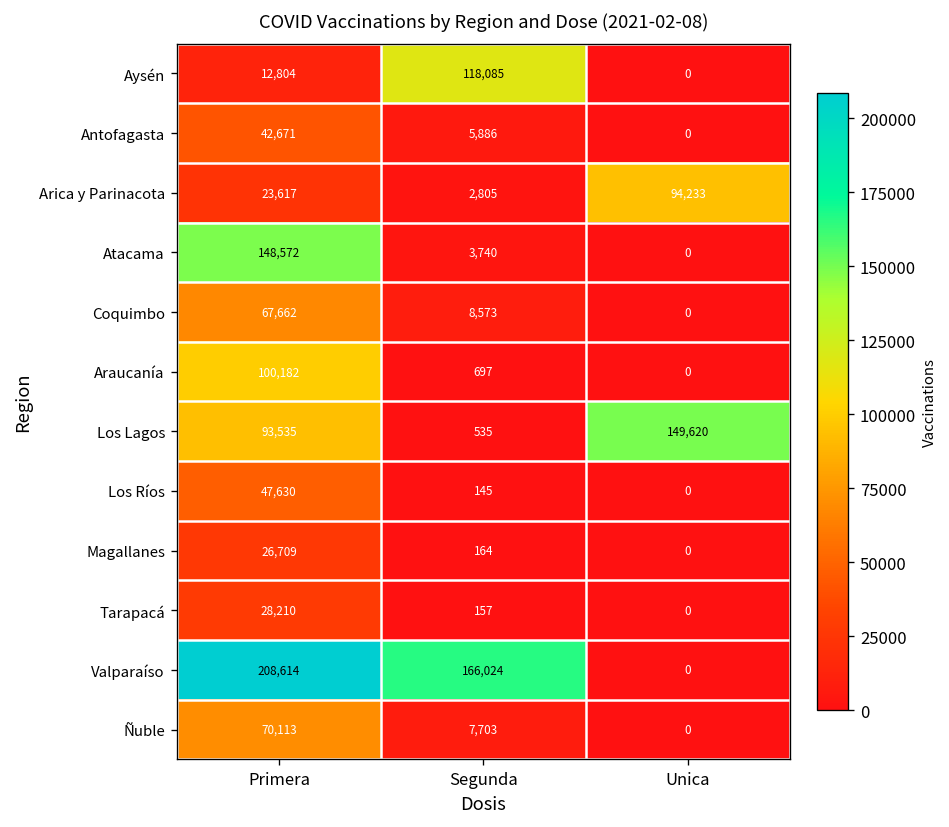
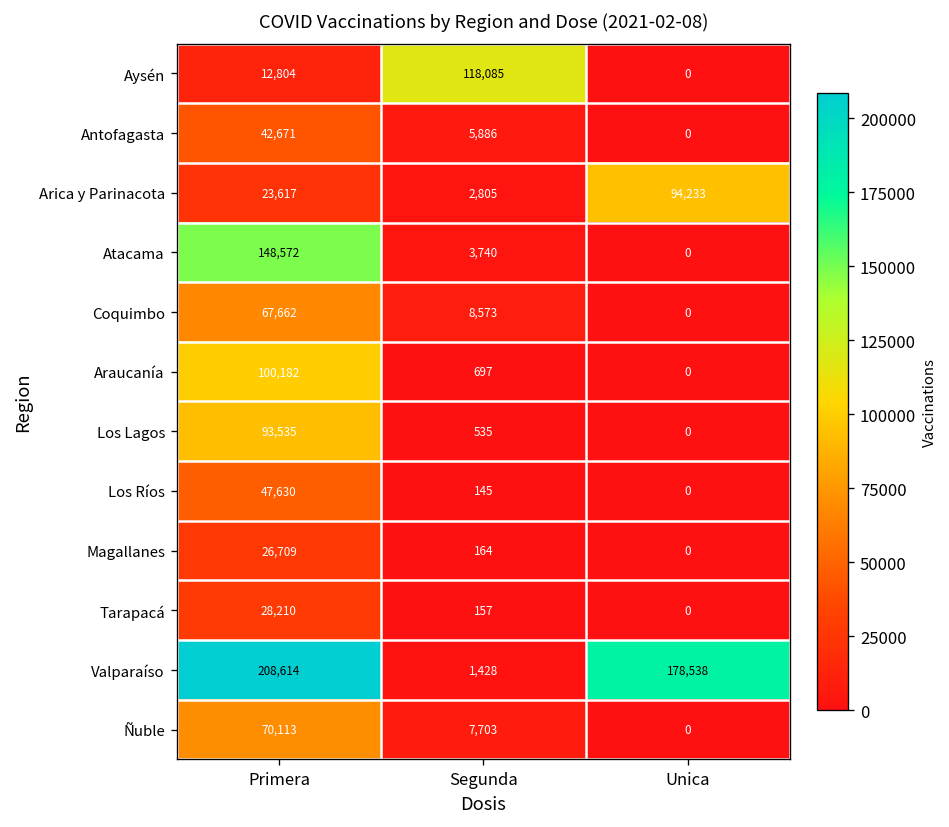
Los Lagos, Unica: 149,620 -> 0
Valparaíso, Segunda: 166,024 -> 1,428
Valparaíso, Unica: 0 -> 178,538
